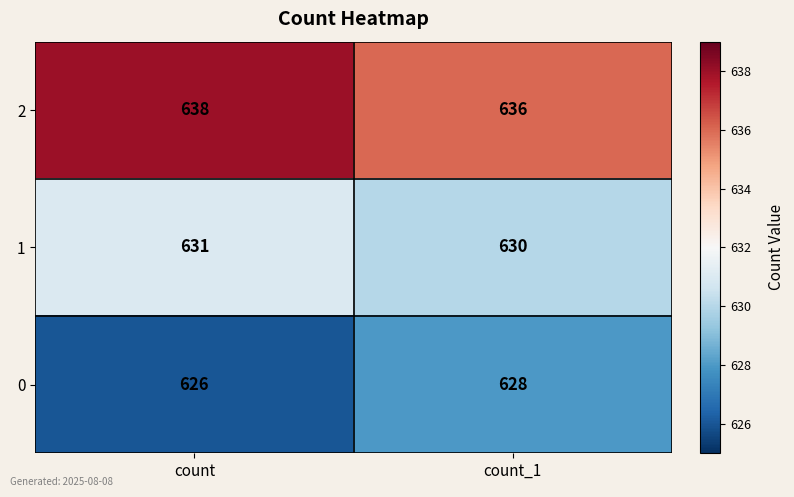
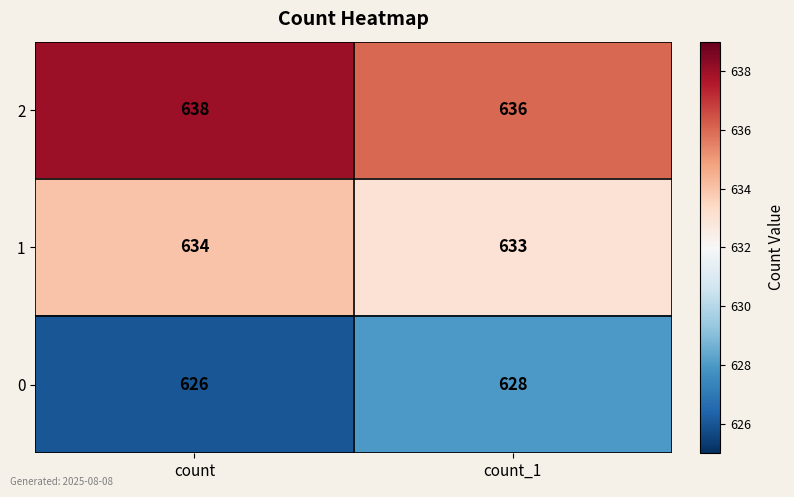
1, count: 631 -> 634
1, count_1: 630 -> 633
